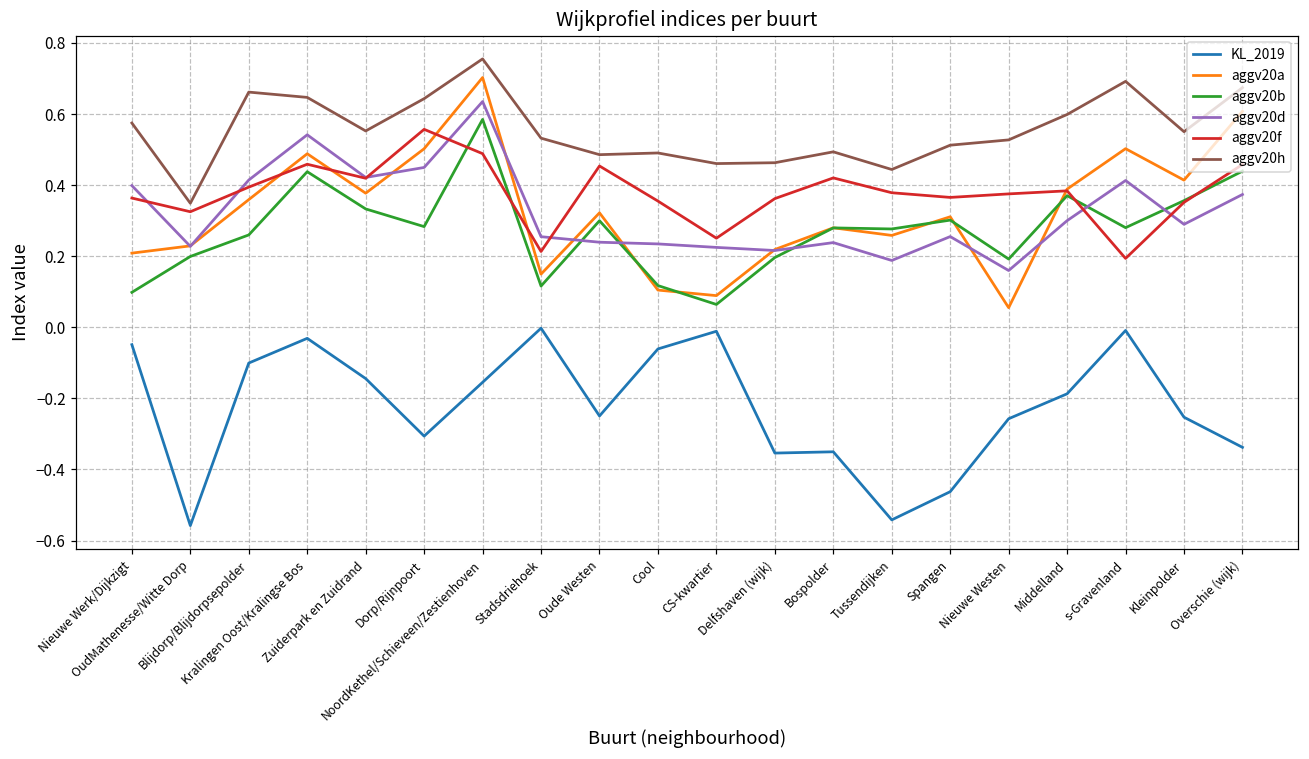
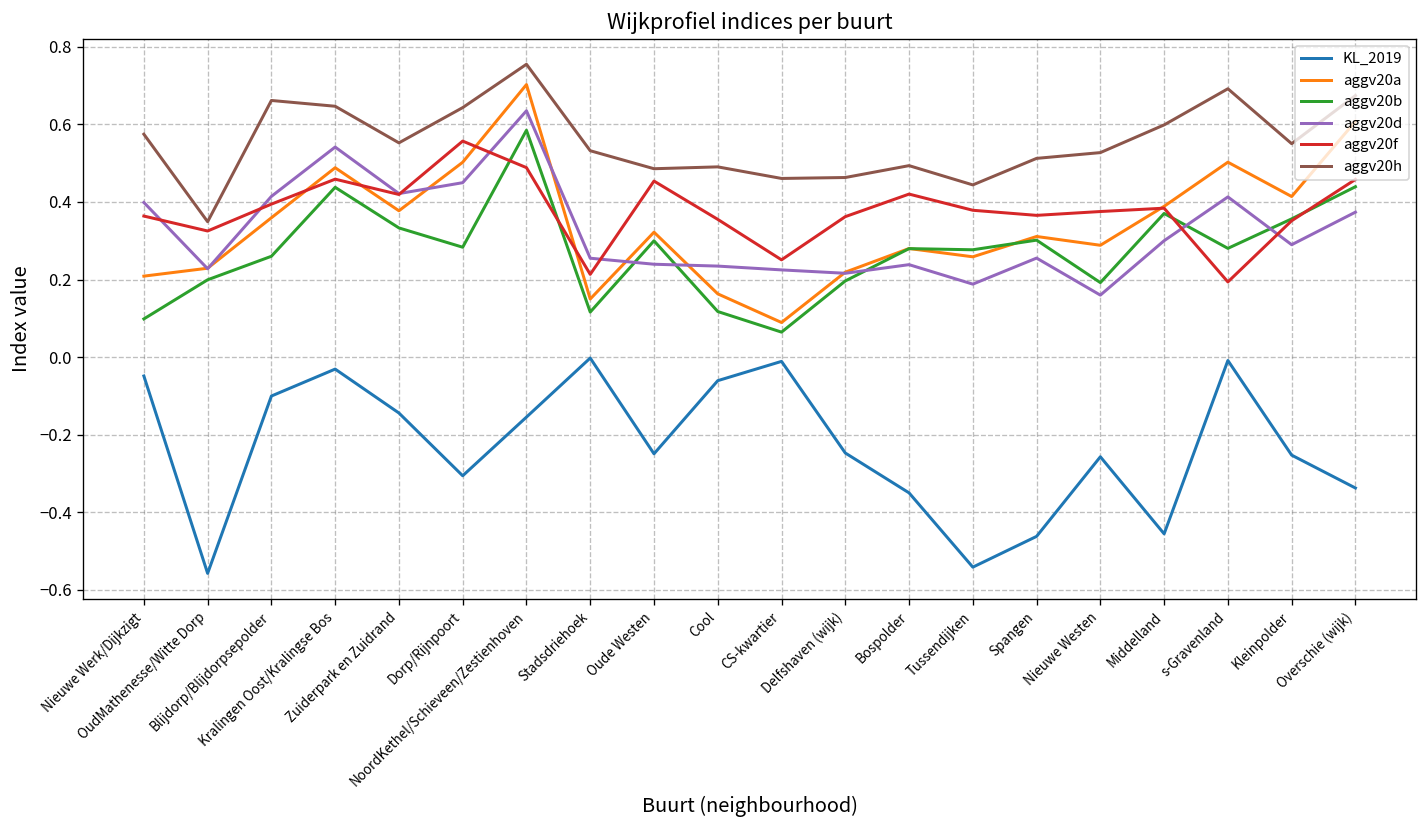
aggv20a, Cool: 0.10 -> 0.16
KL_2019, Delfshaven (wijk): -0.35 -> -0.25
aggv20a, Nieuwe Westen: 0.06 -> 0.29
KL_2019, Middelland: -0.19 -> -0.46
